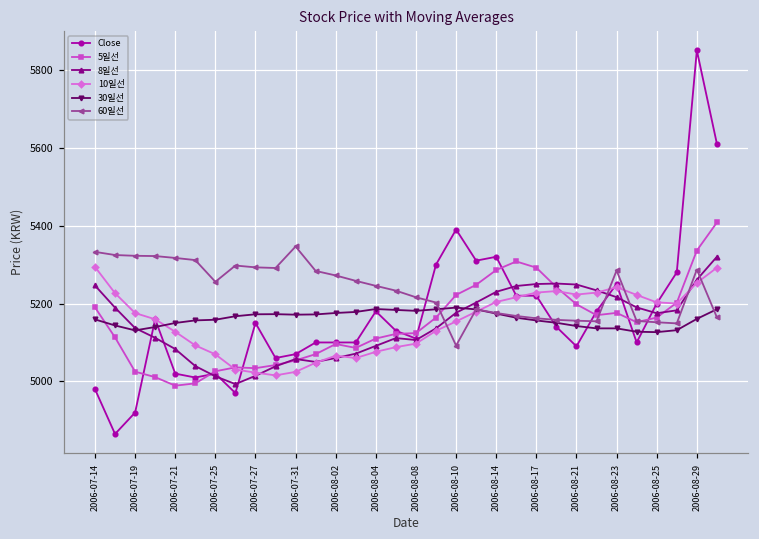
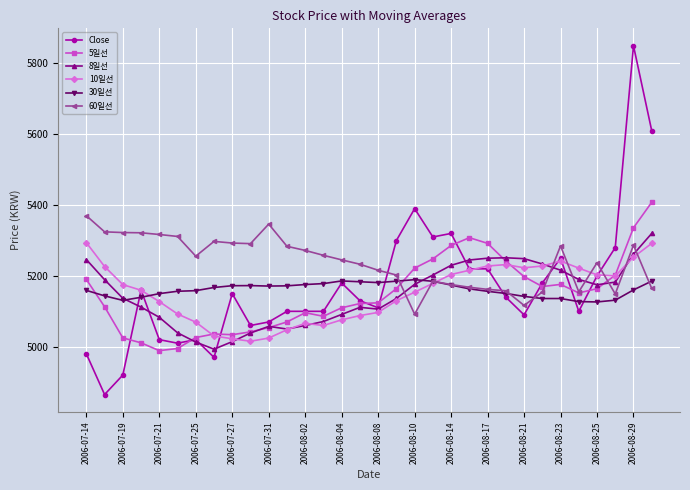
60일선, 2006-07-14: 5330 -> 5370
60일선, 2006-08-21: 5160 -> 5120
60일선, 2006-08-25: 5150 -> 5240
